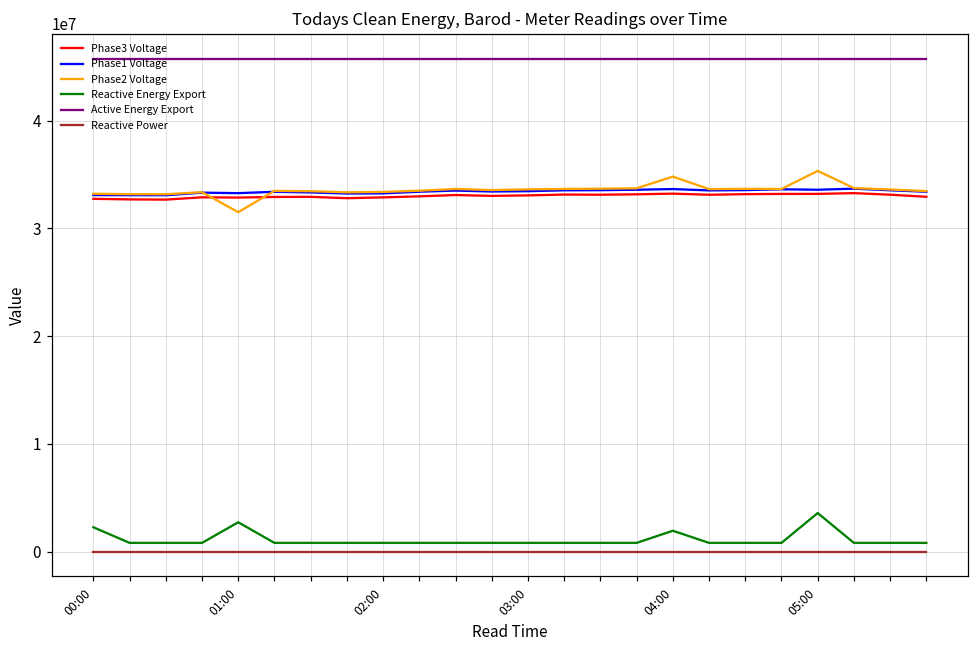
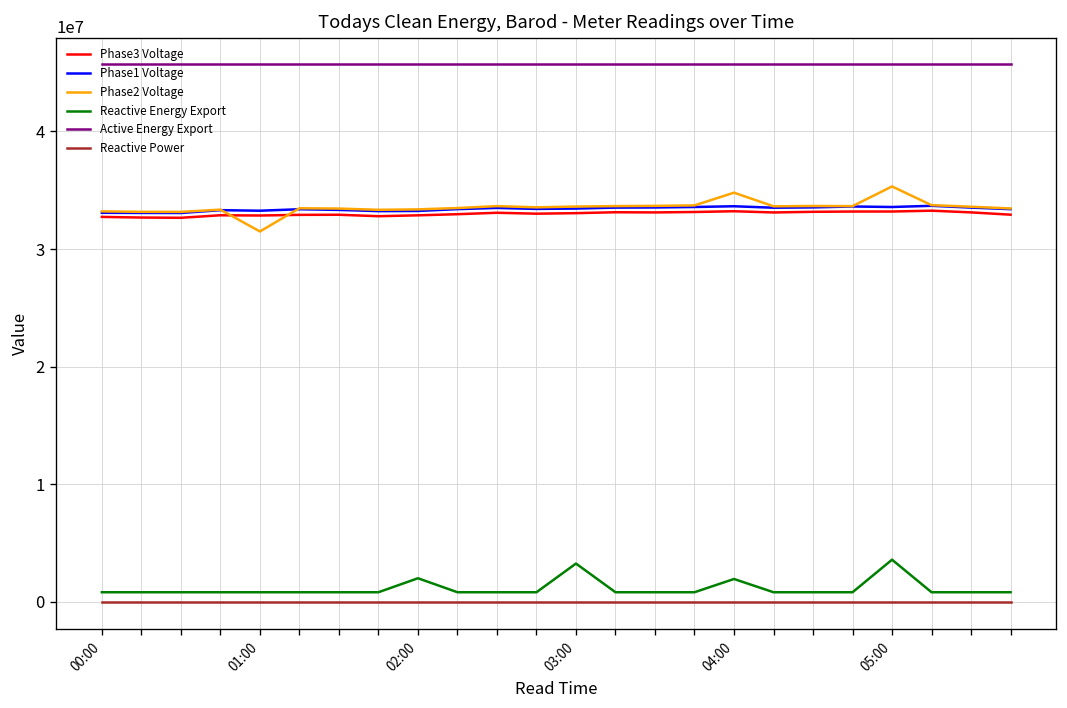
Reactive Energy Export, 00:00: 2000000 -> 1000000
Reactive Energy Export, 01:00: 3000000 -> 1000000
Reactive Energy Export, 02:00: 1000000 -> 2000000
Reactive Energy Export, 03:00: 1000000 -> 3000000
